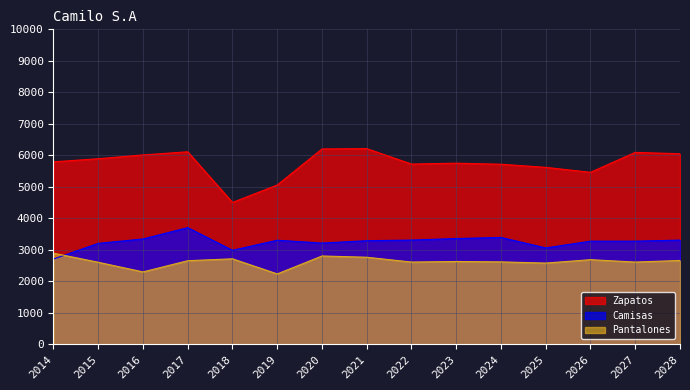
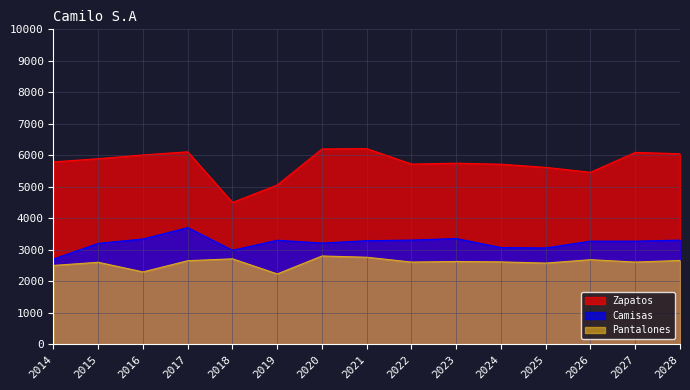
Pantalones, 2014: 2900 -> 2500
Camisas, 2024: 3400 -> 3100
